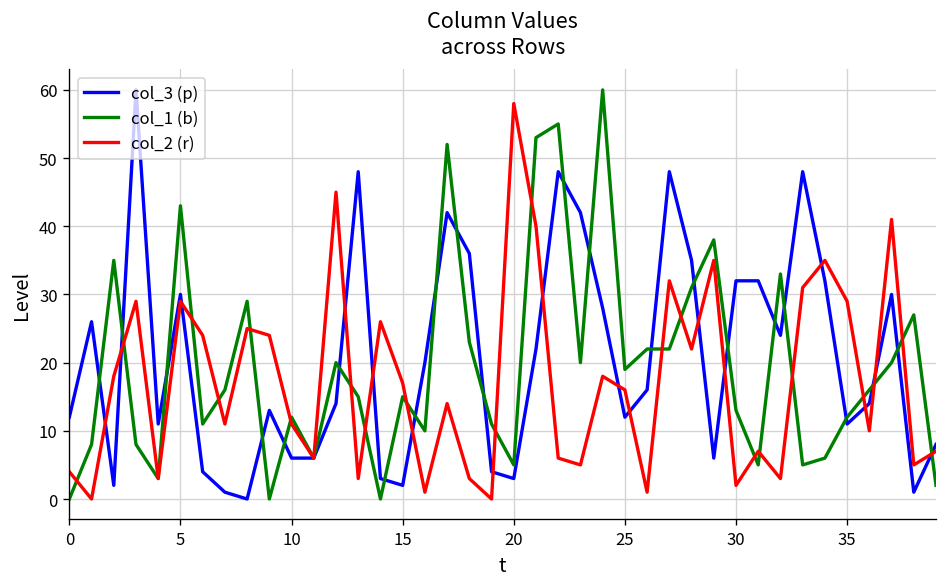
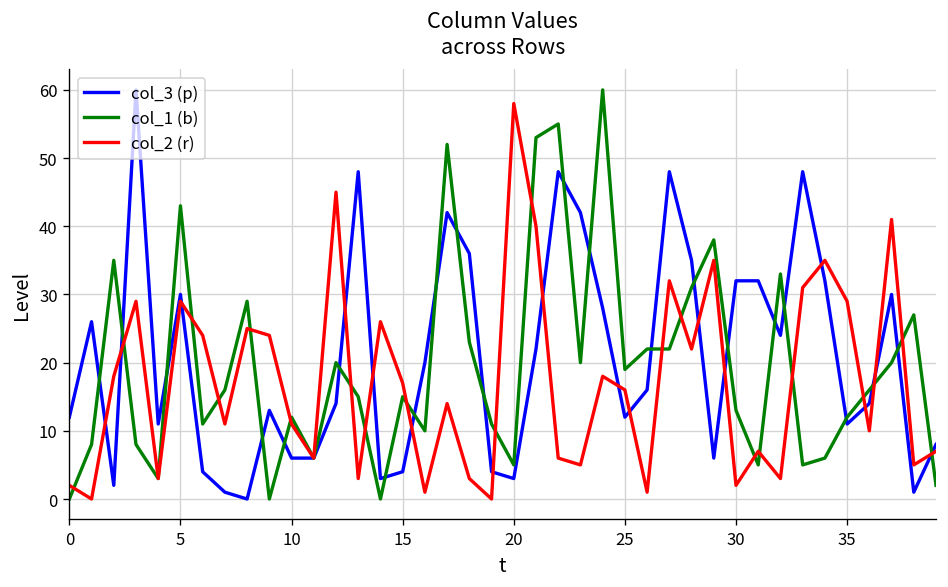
col_2 (r), 0: 4 -> 2
col_3 (p), 15: 2 -> 4
